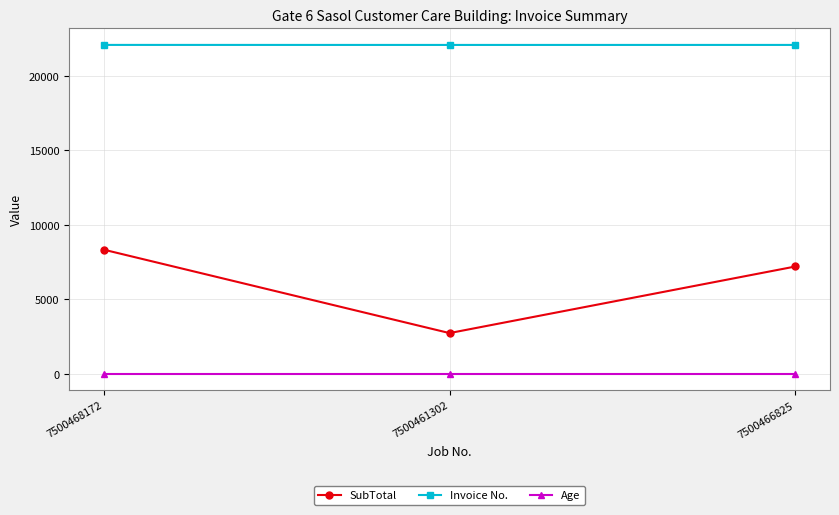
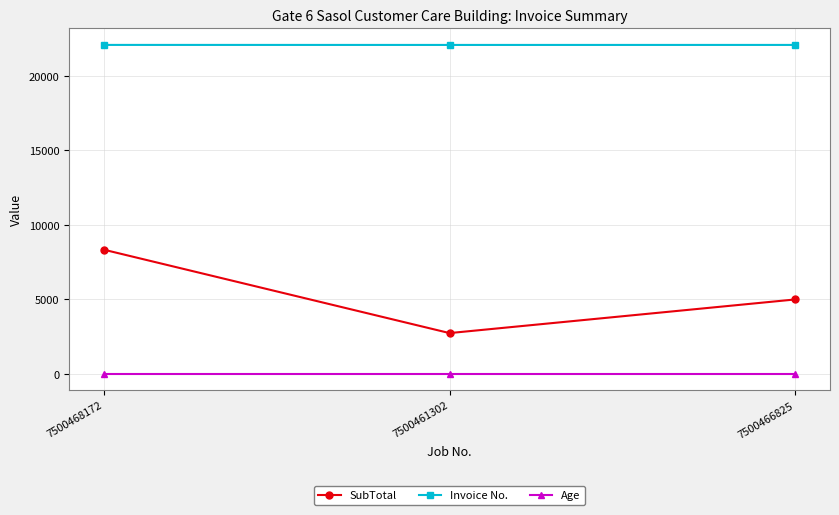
SubTotal, 7500466825: 7200 -> 5000
